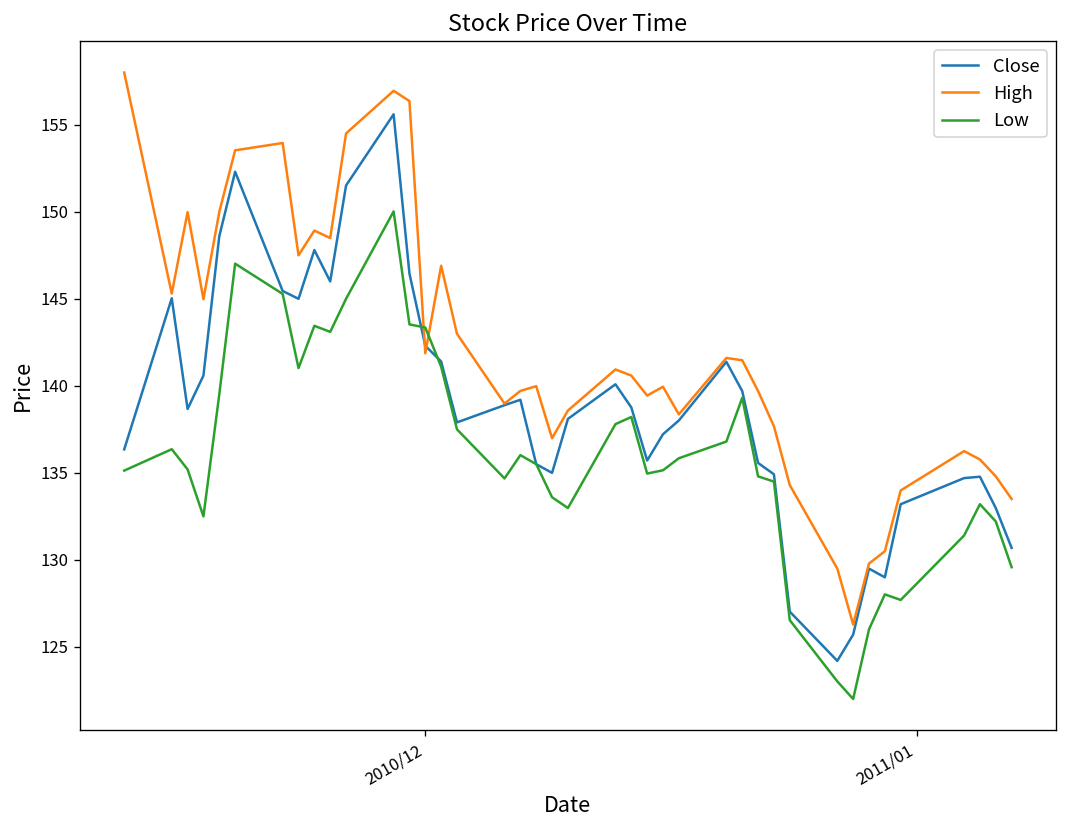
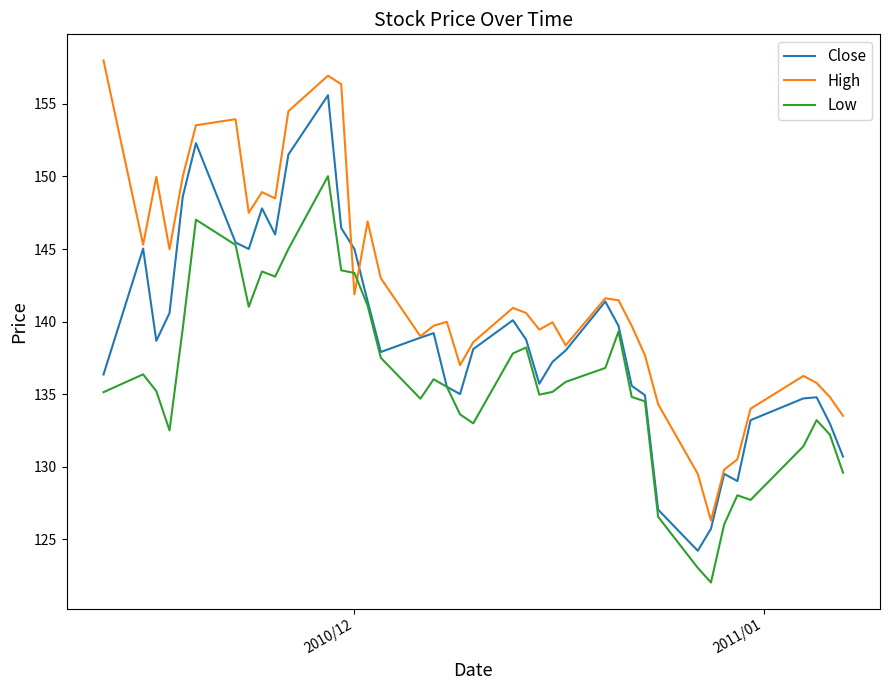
Close, 2010/12: 142.3 -> 145.0
